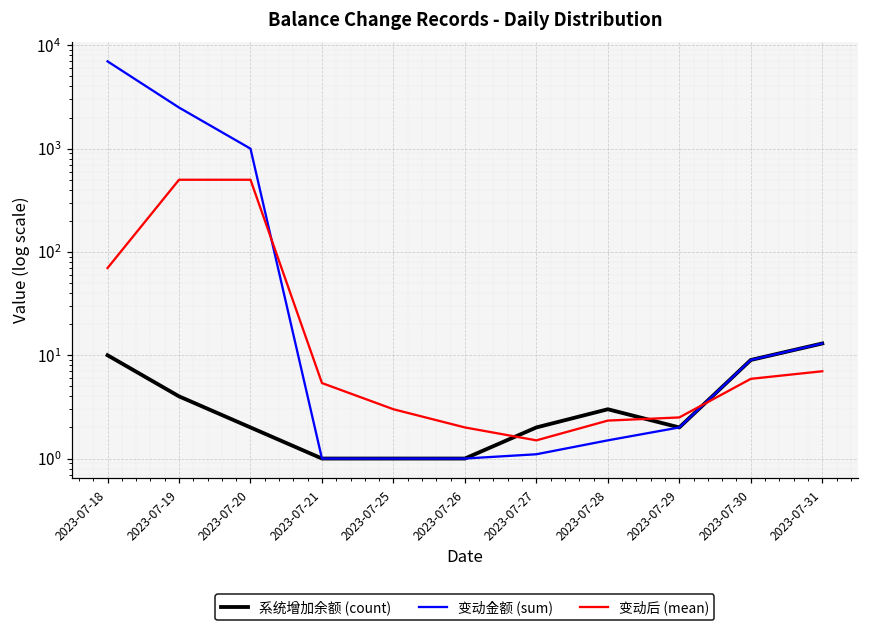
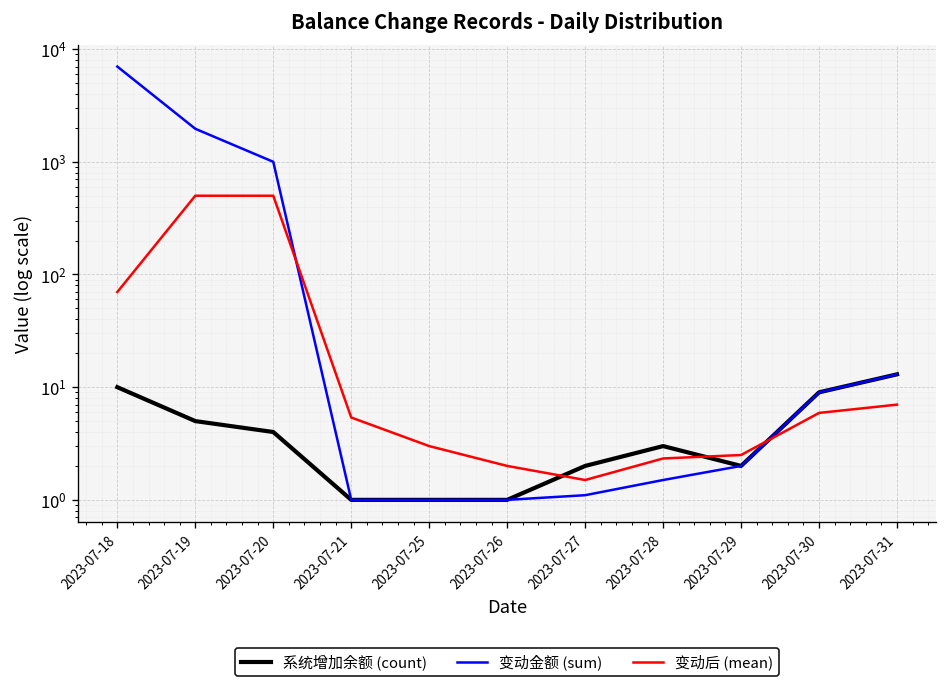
系统增加余额 (count), 2023-07-19: 4 -> 5
变动金额 (sum), 2023-07-19: 2500 -> 2000
系统增加余额 (count), 2023-07-20: 2 -> 4
